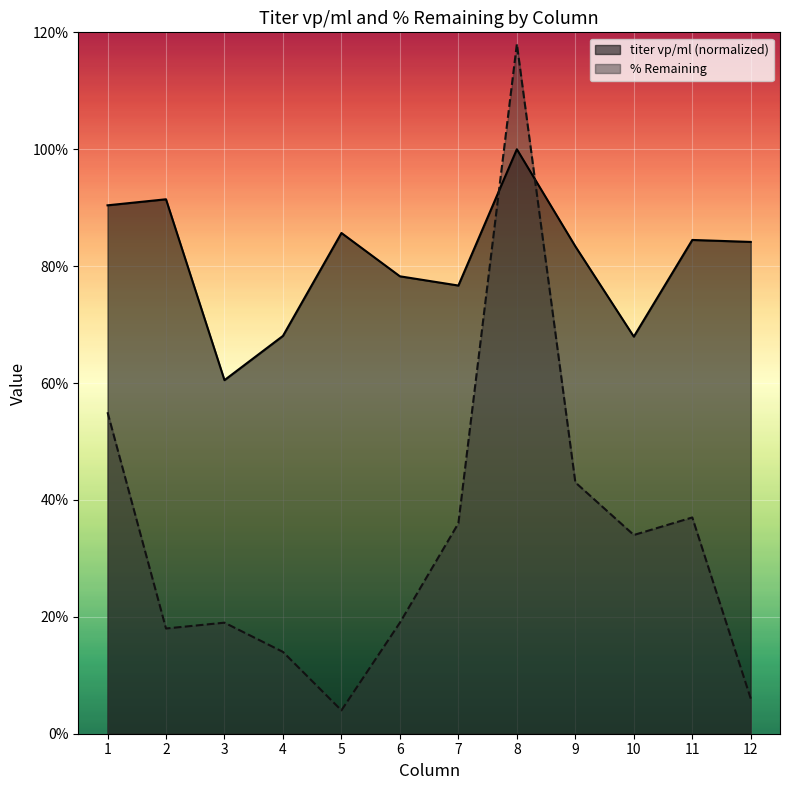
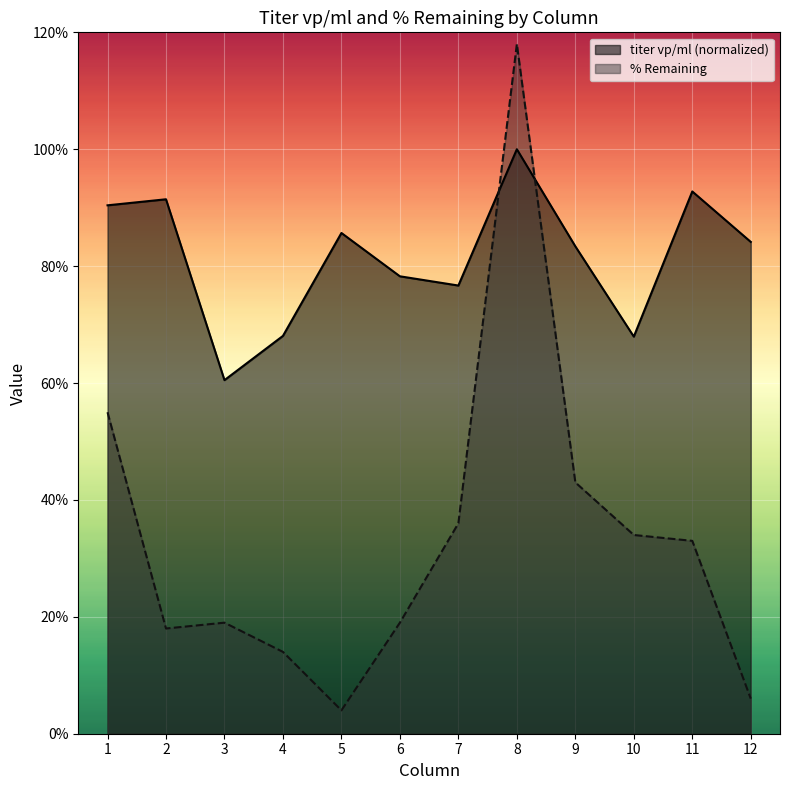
titer vp/ml (normalized), 11: 84% -> 93%
% Remaining, 11: 37% -> 33%
